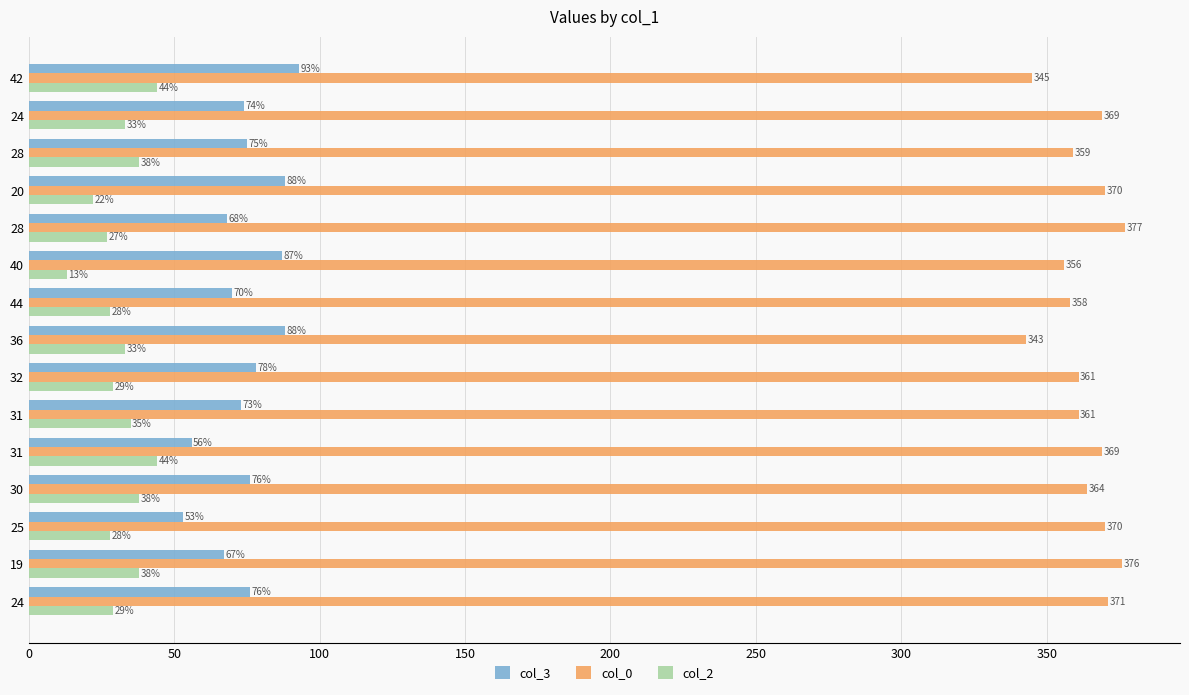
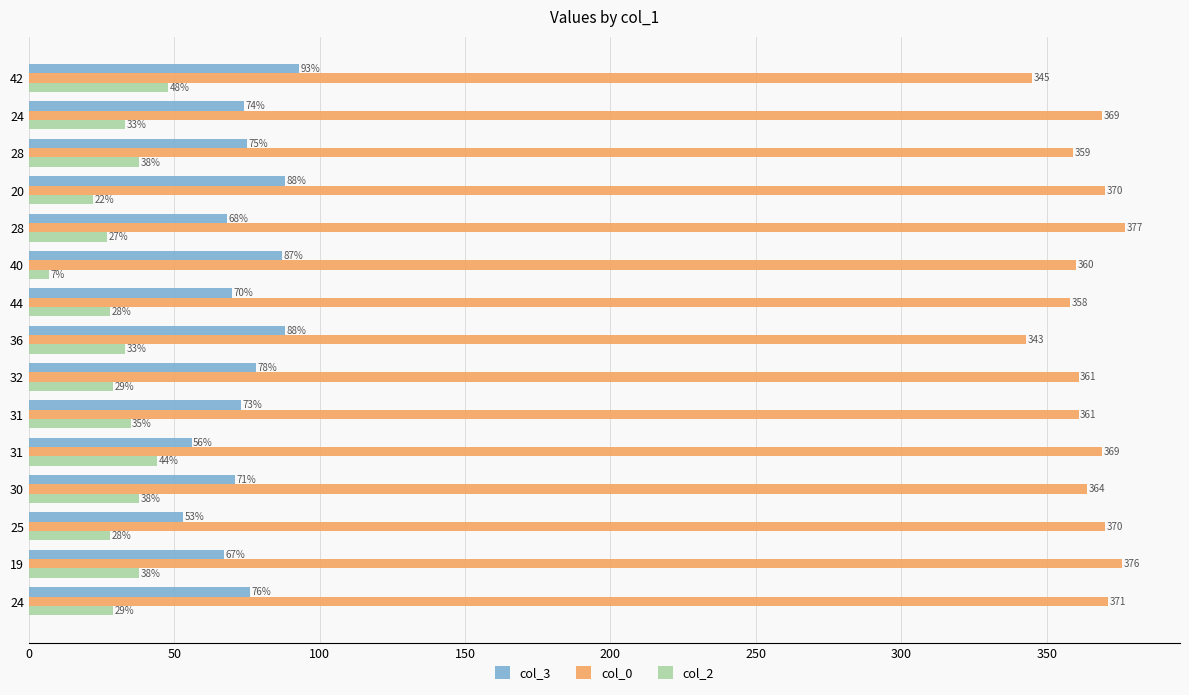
col_2, 42: 44% -> 48%
col_0, 40: 356 -> 360
col_2, 40: 13% -> 7%
col_3, 30: 76% -> 71%
